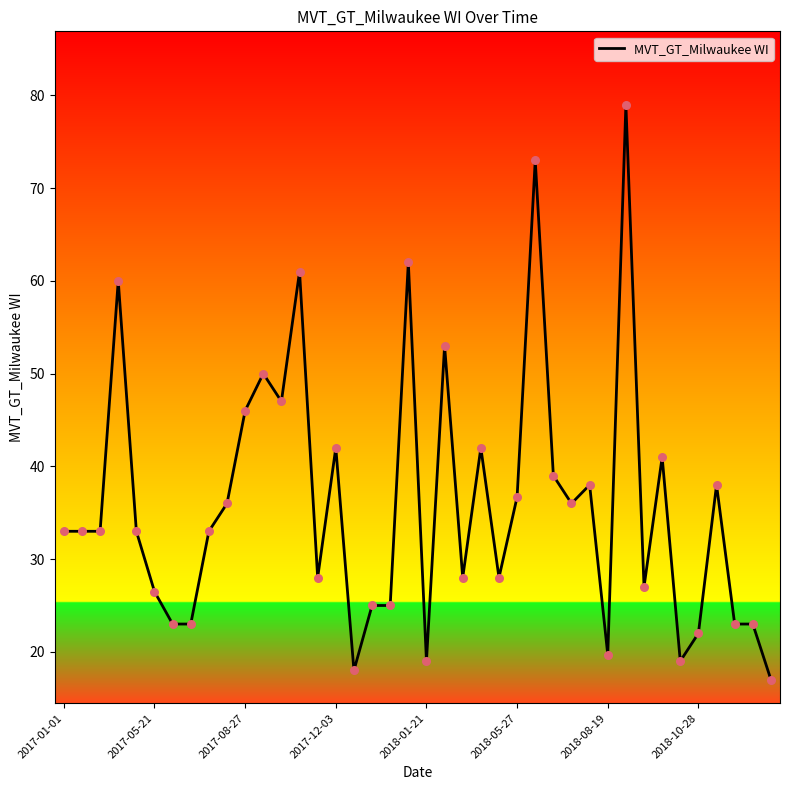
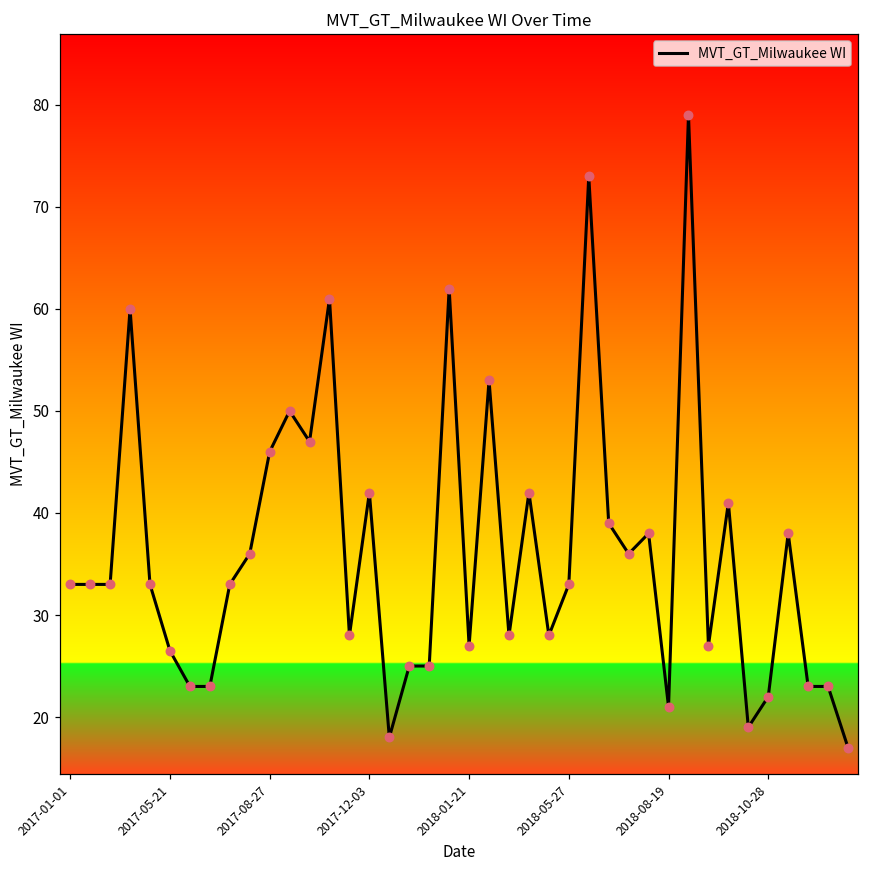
2018-01-21: 19 -> 27
2018-05-27: 37 -> 33
2018-08-19: 20 -> 21
